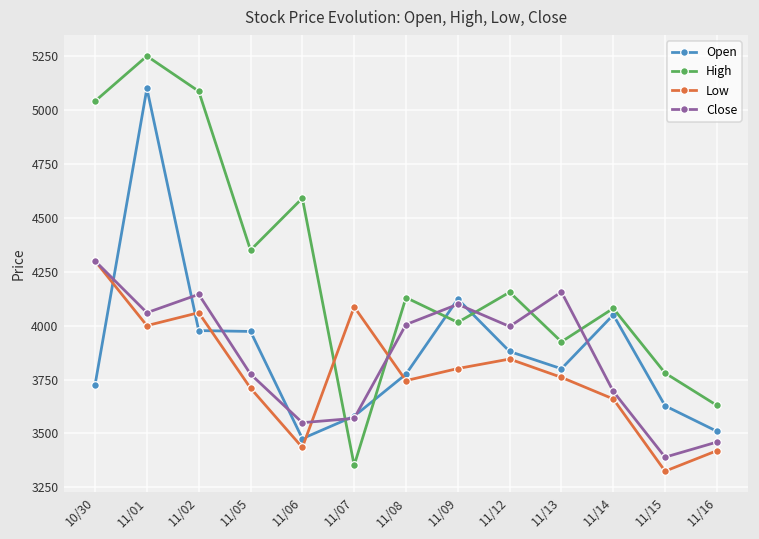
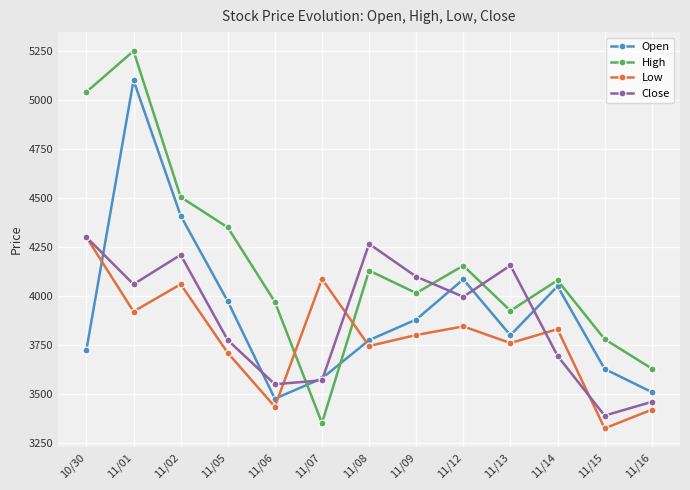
Low, 11/01: 4000 -> 3920
Open, 11/02: 3980 -> 4410
High, 11/02: 5090 -> 4510
Close, 11/02: 4150 -> 4210
High, 11/06: 4590 -> 3970
Close, 11/08: 4010 -> 4270
Open, 11/09: 4120 -> 3880
Open, 11/12: 3880 -> 4090
Low, 11/14: 3660 -> 3830
